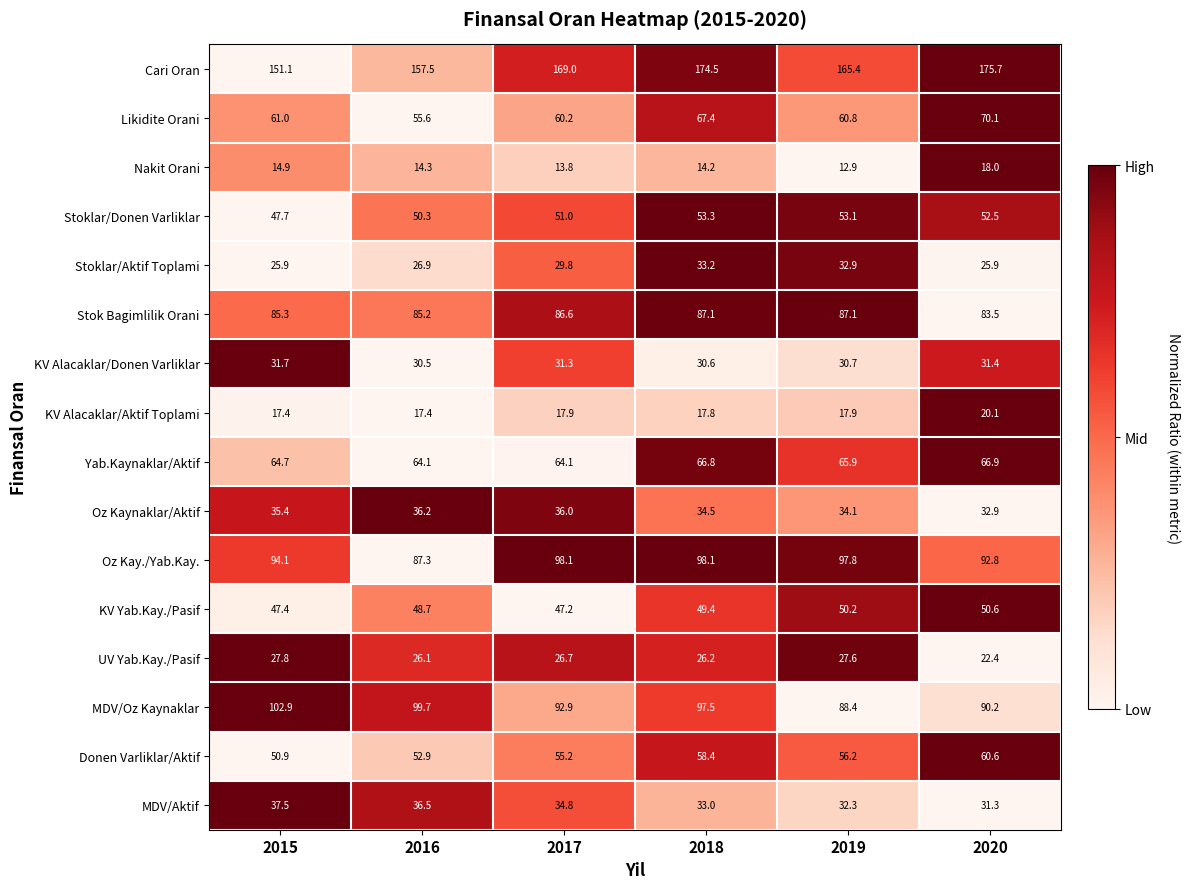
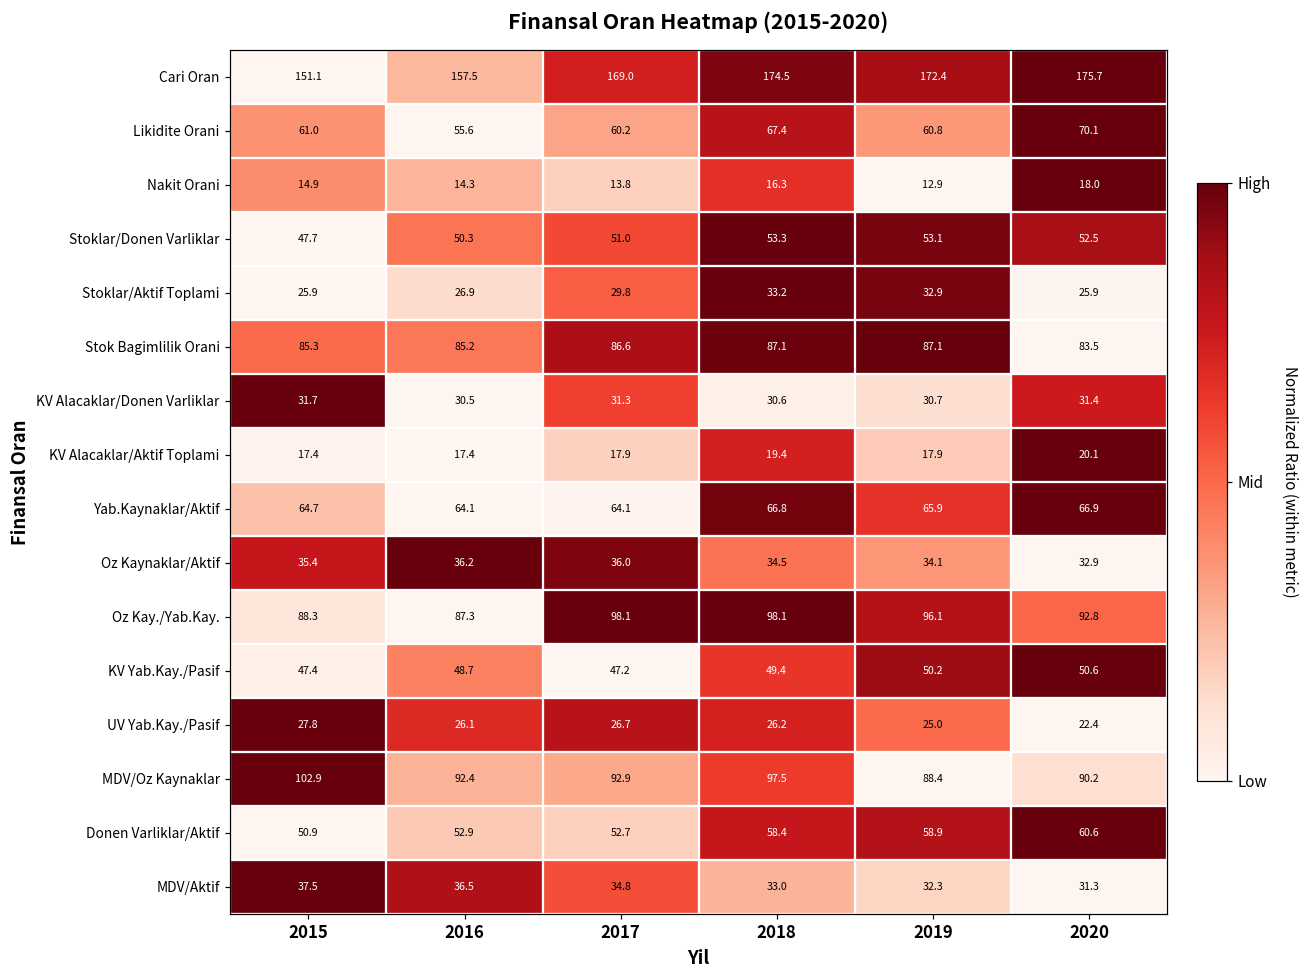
Cari Oran, 2019: 165.4 -> 172.4
Nakit Orani, 2018: 14.2 -> 16.3
KV Alacaklar/Aktif Toplami, 2018: 17.8 -> 19.4
Oz Kay./Yab.Kay., 2015: 94.1 -> 88.3
Oz Kay./Yab.Kay., 2019: 97.8 -> 96.1
UV Yab.Kay./Pasif, 2019: 27.6 -> 25.0
MDV/Oz Kaynaklar, 2016: 99.7 -> 92.4
Donen Varliklar/Aktif, 2017: 55.2 -> 52.7
Donen Varliklar/Aktif, 2019: 56.2 -> 58.9
